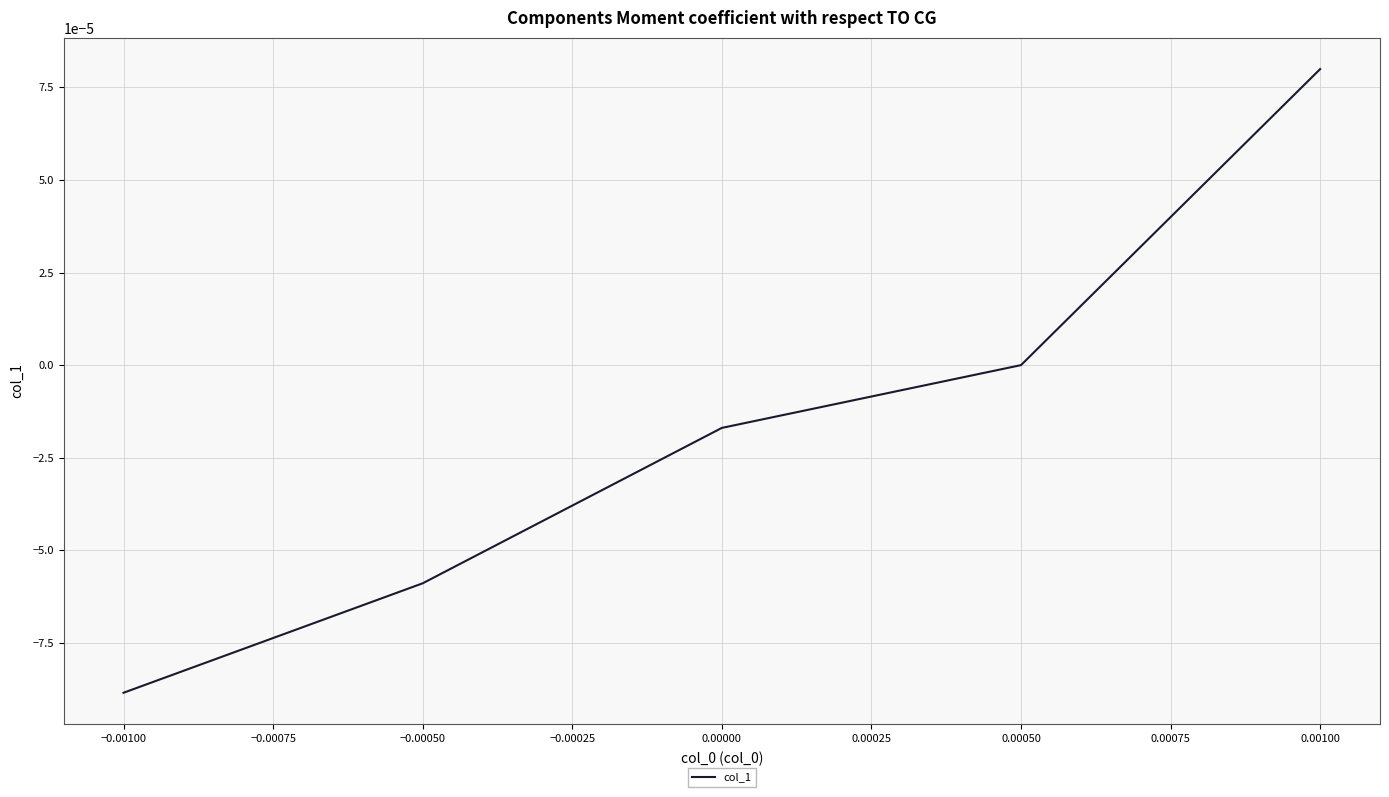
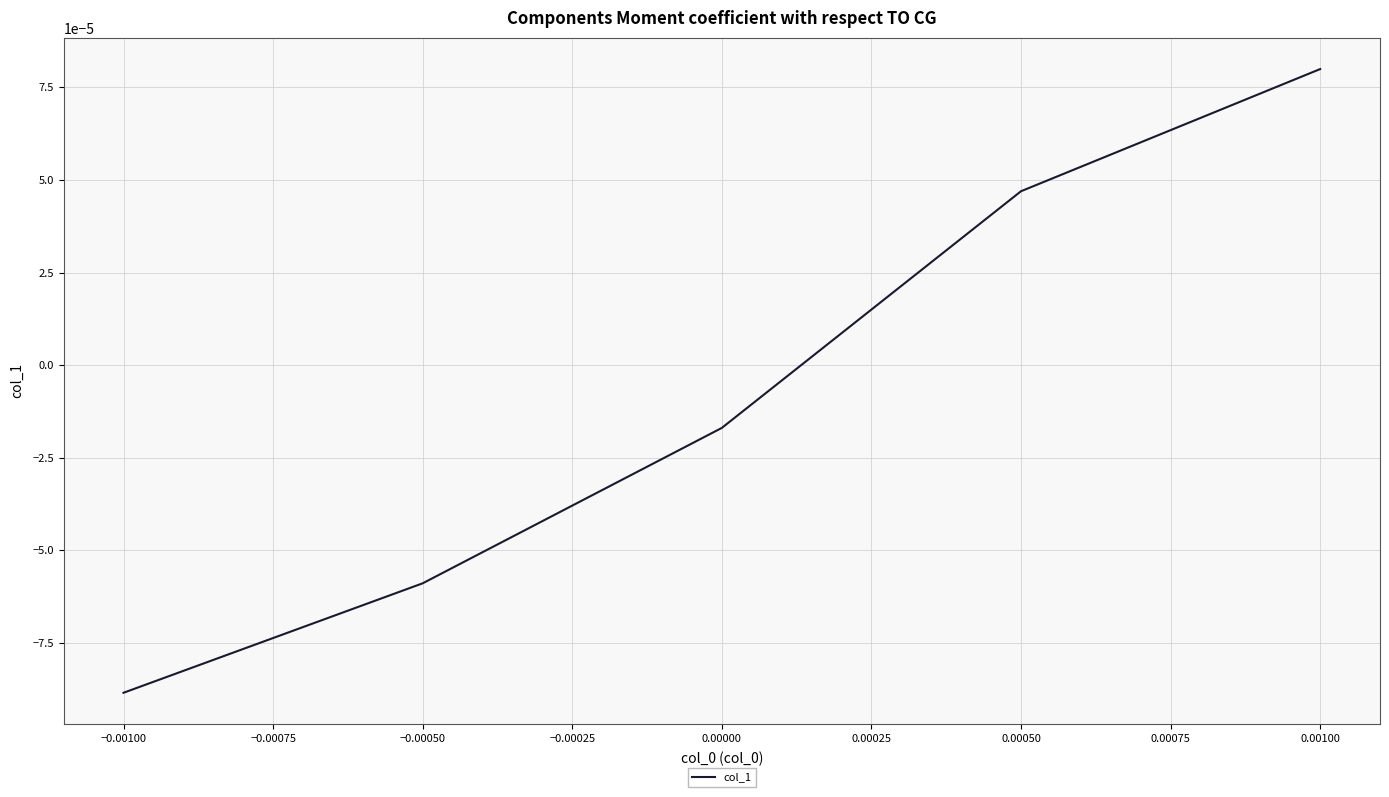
0.00050: 0.00000 -> 0.00005
